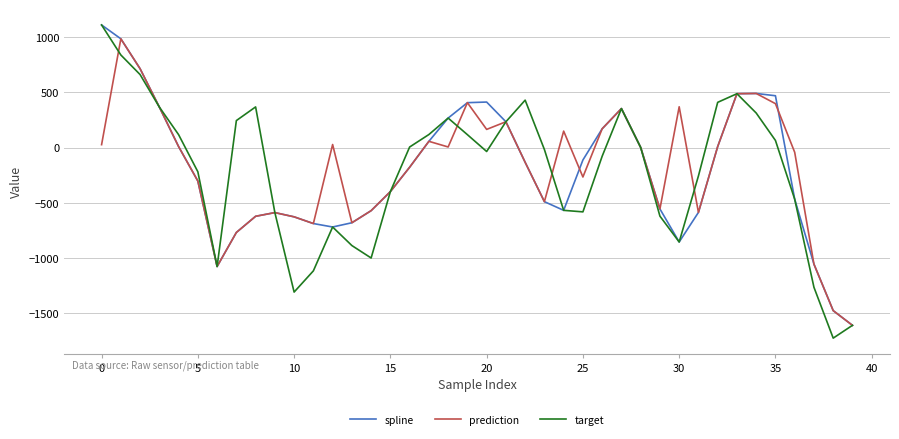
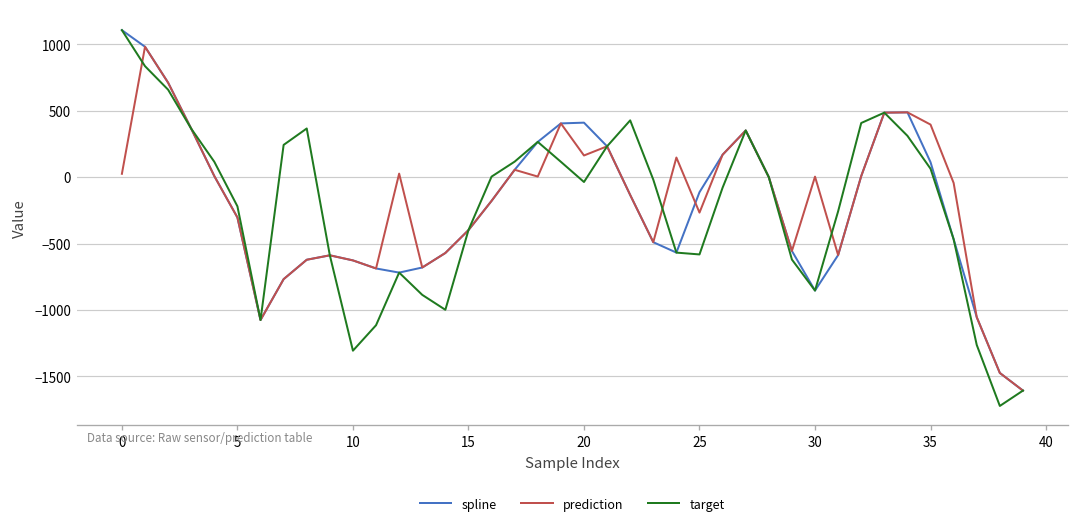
prediction, 30: 370 -> 0
spline, 35: 470 -> 110
